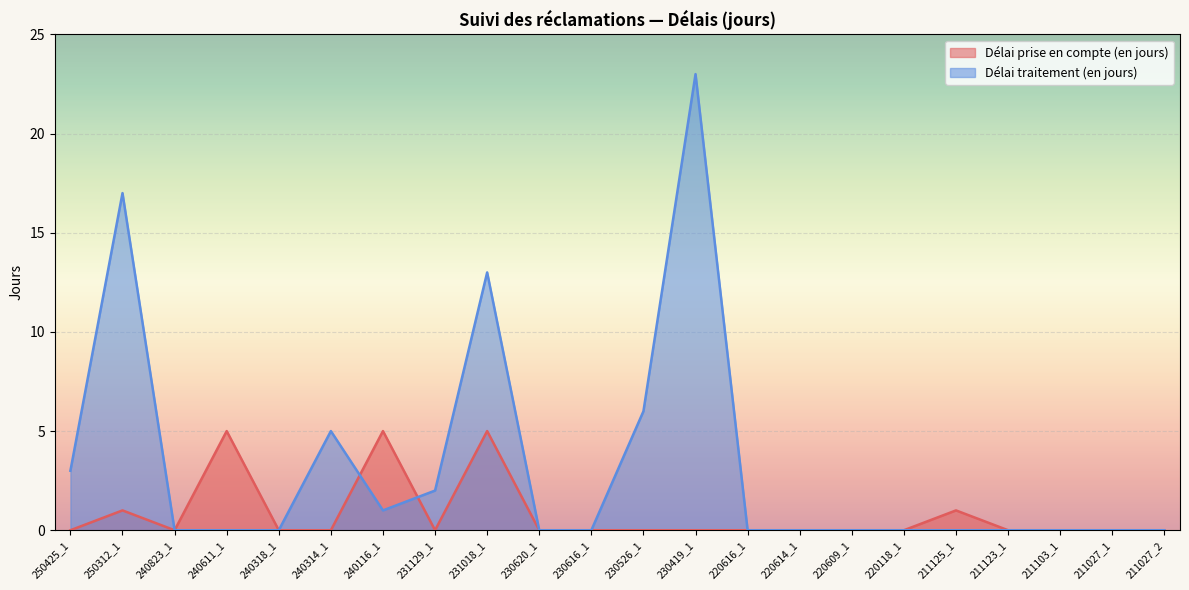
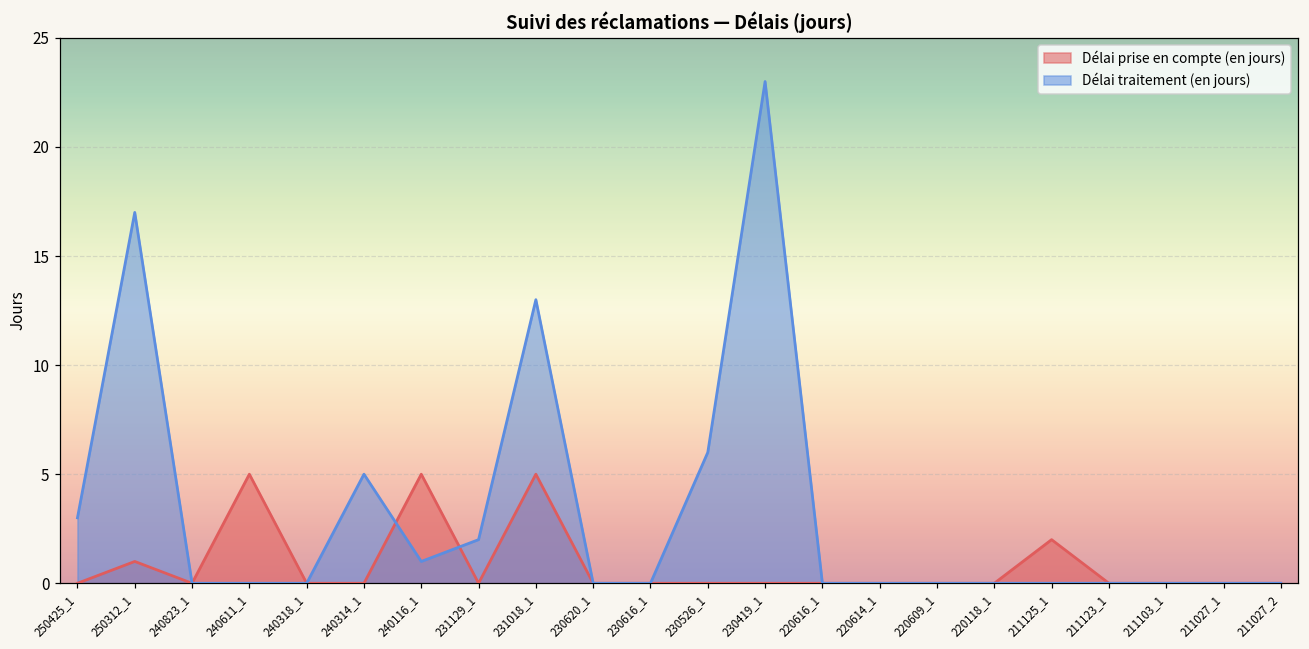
Délai prise en compte (en jours), 211125_1: 1 -> 2
